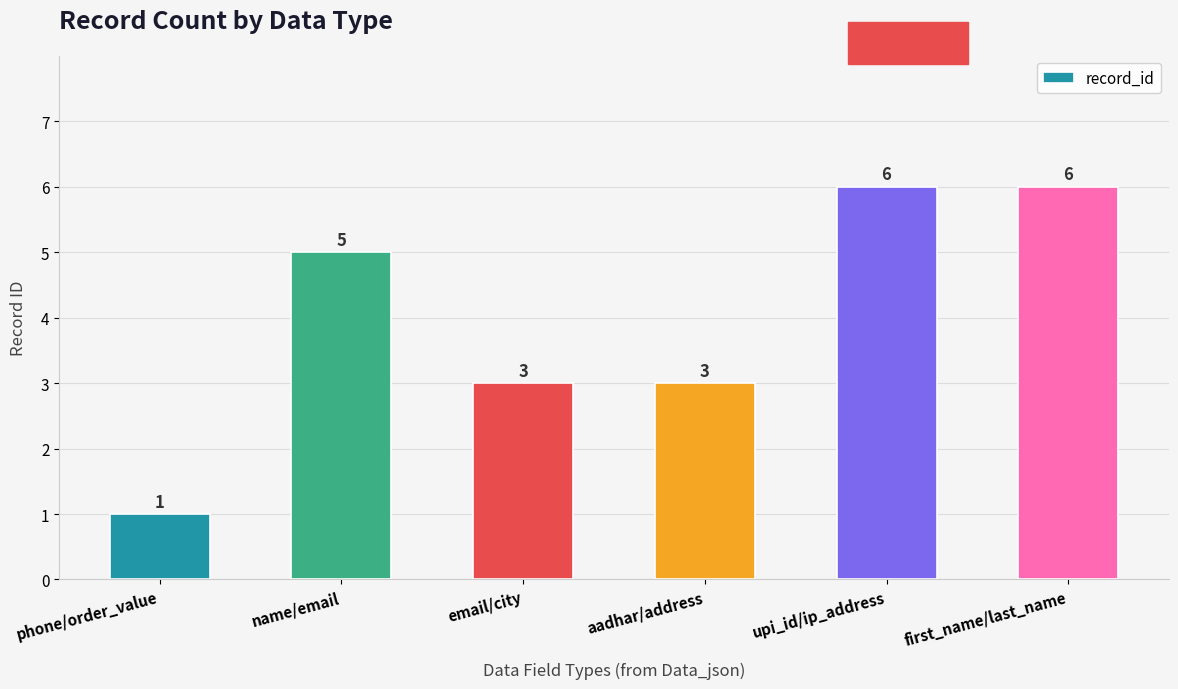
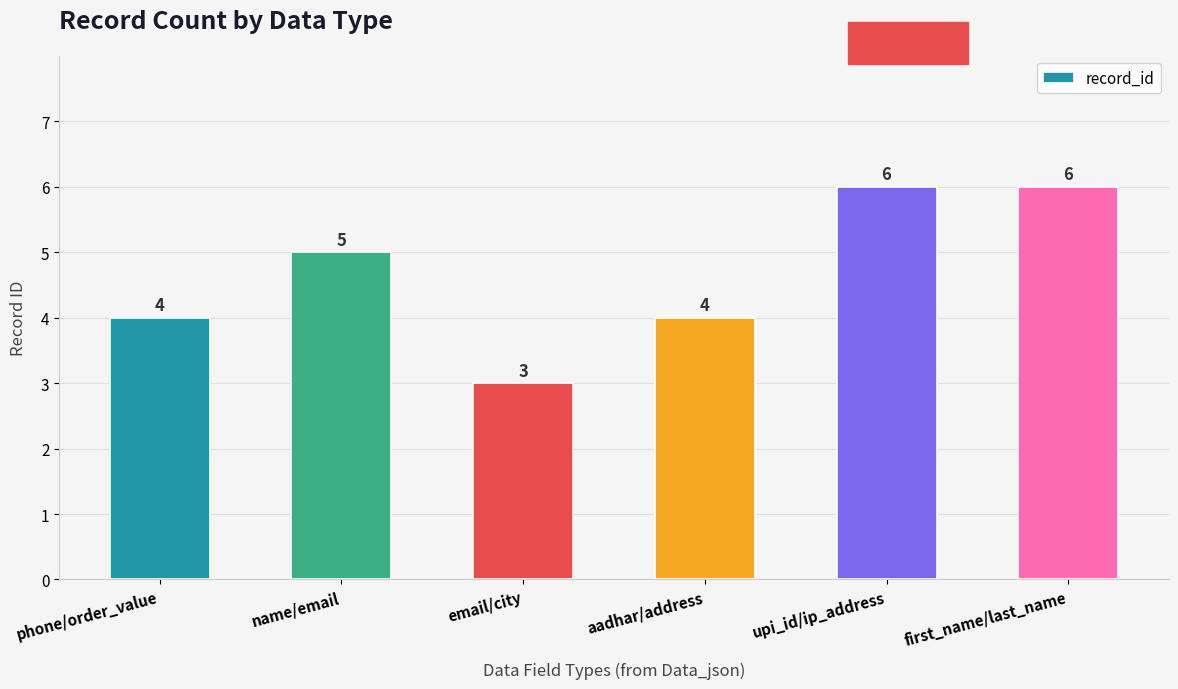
phone/order_value: 1 -> 4
aadhar/address: 3 -> 4
